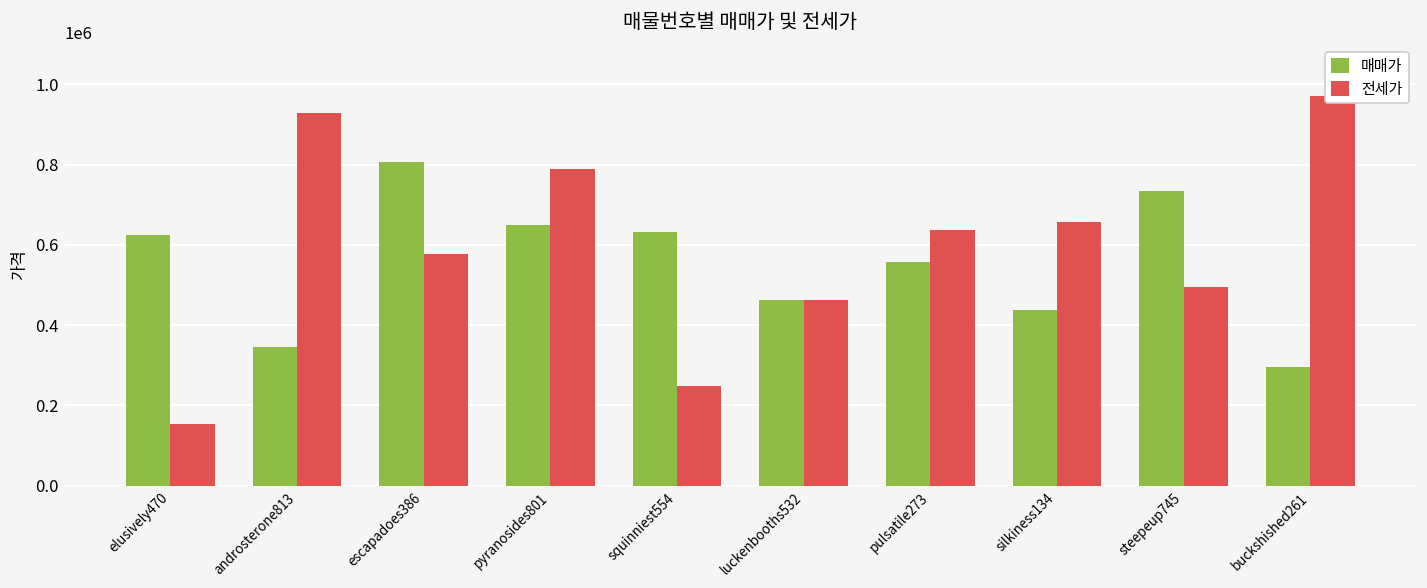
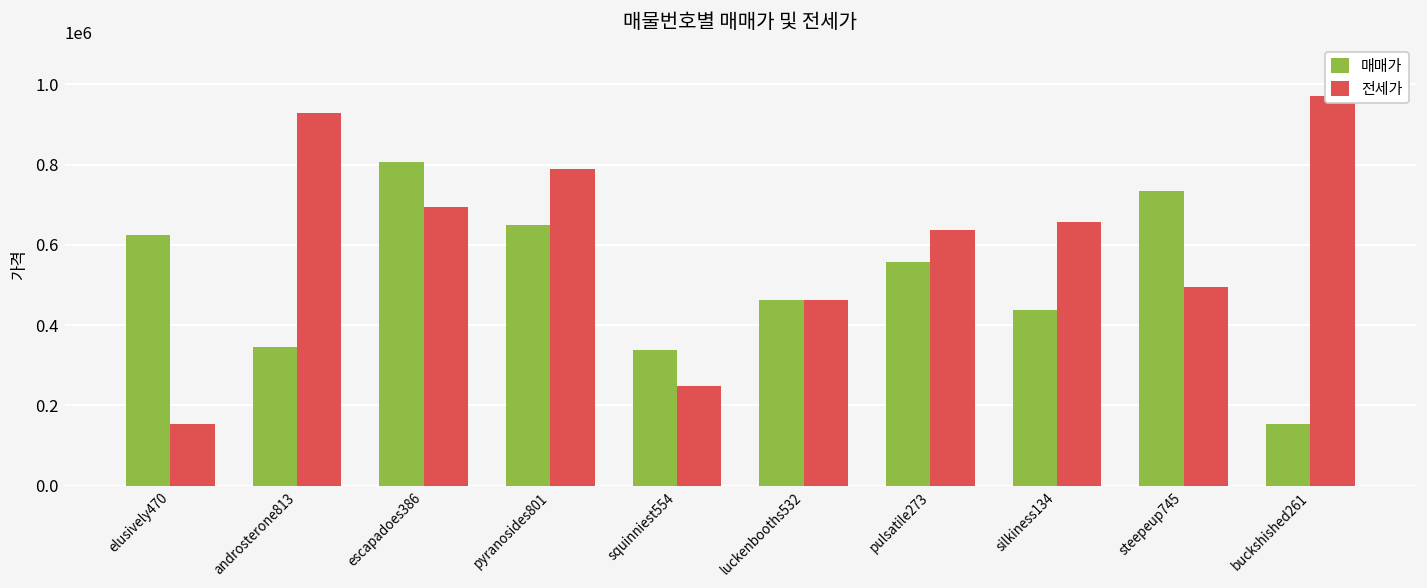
전세가, escapadoes386: 580000 -> 690000
매매가, squinniest554: 630000 -> 340000
매매가, buckshished261: 290000 -> 150000
